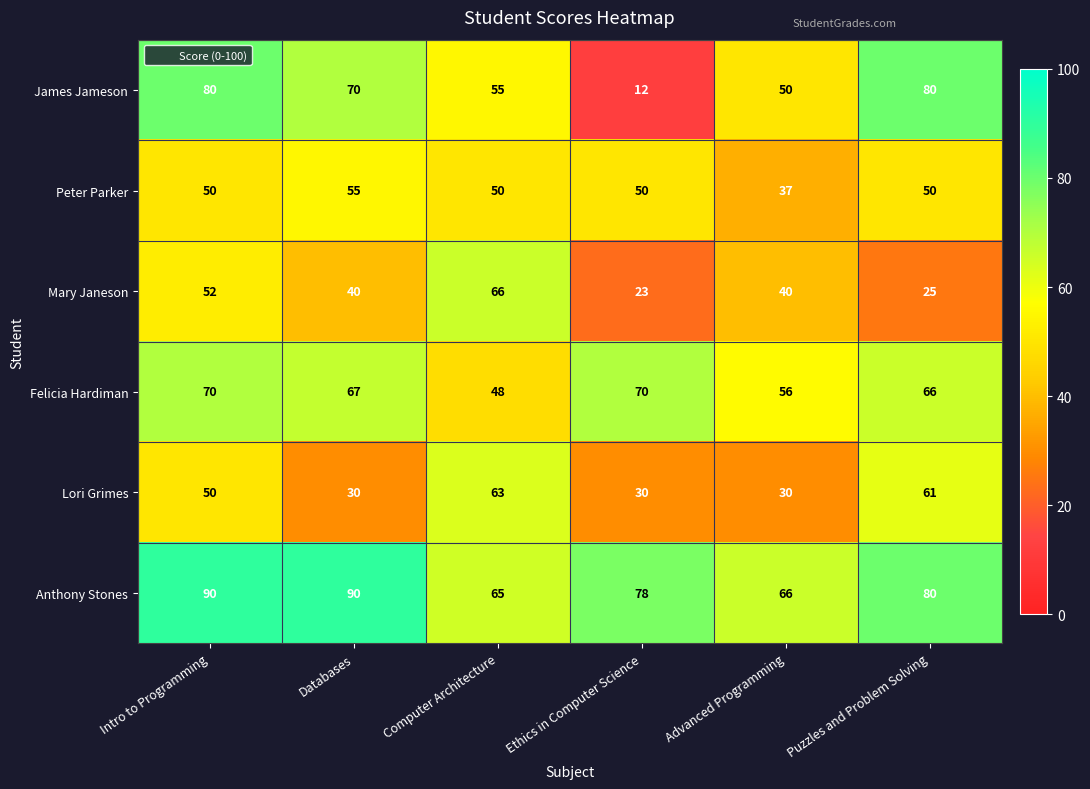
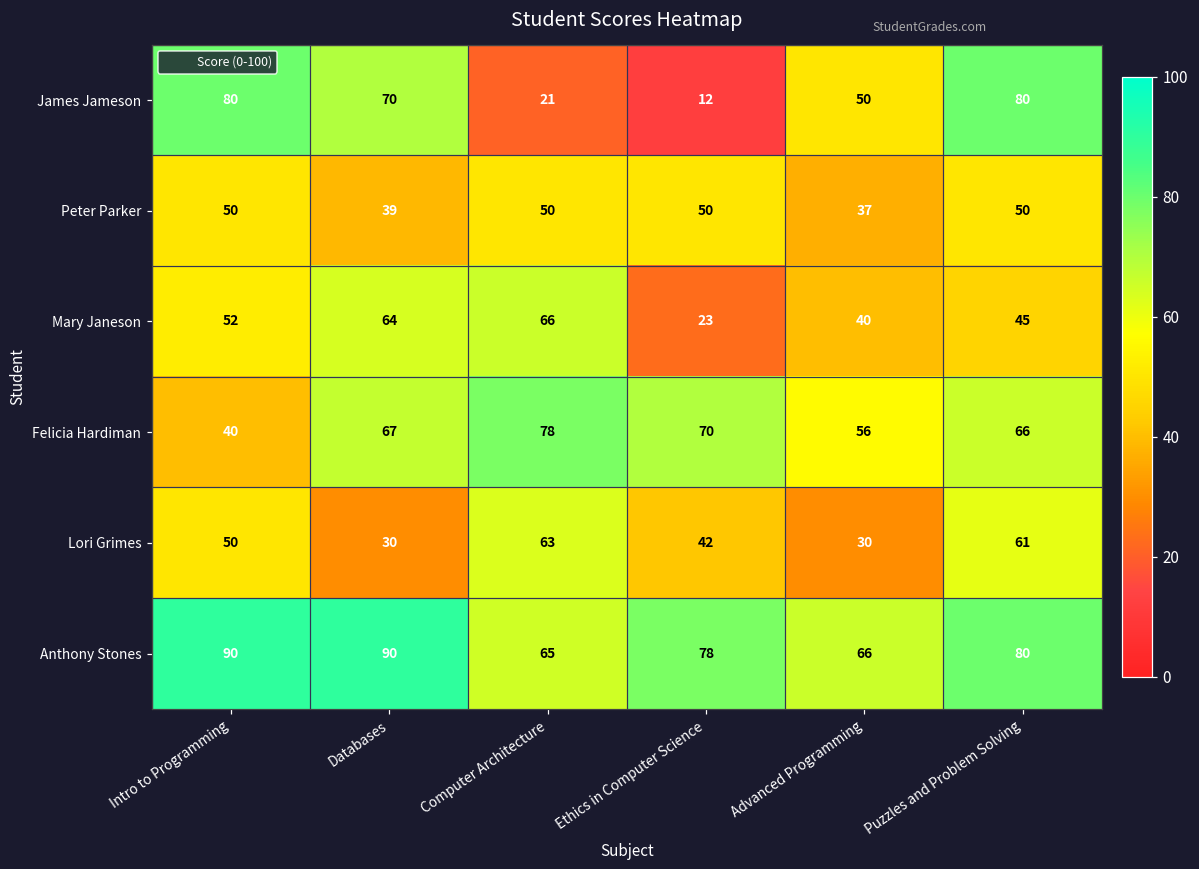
James Jameson, Computer Architecture: 55 -> 21
Peter Parker, Databases: 55 -> 39
Mary Janeson, Databases: 40 -> 64
Mary Janeson, Puzzles and Problem Solving: 25 -> 45
Felicia Hardiman, Intro to Programming: 70 -> 40
Felicia Hardiman, Computer Architecture: 48 -> 78
Lori Grimes, Ethics in Computer Science: 30 -> 42
